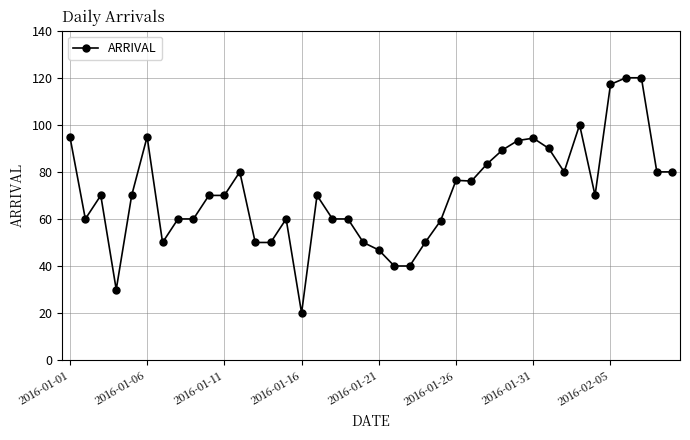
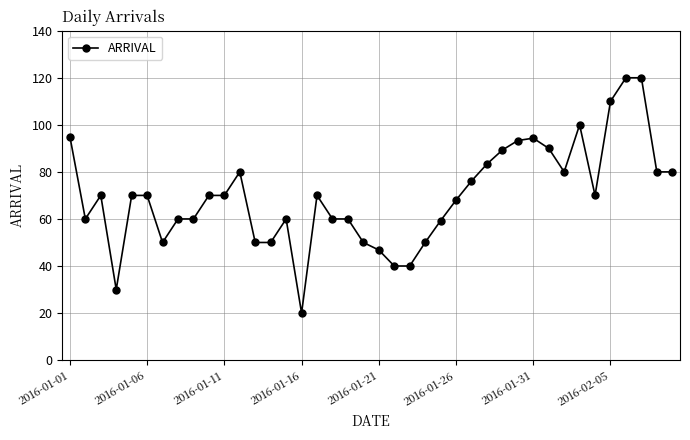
2016-01-06: 95 -> 70
2016-01-26: 76 -> 68
2016-02-05: 117 -> 110
